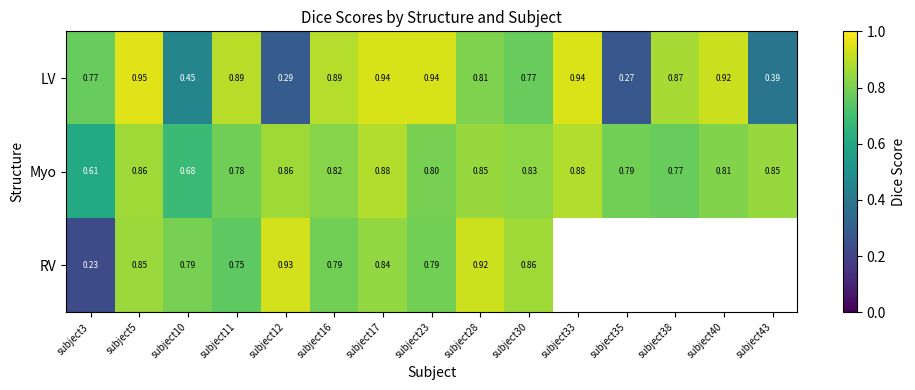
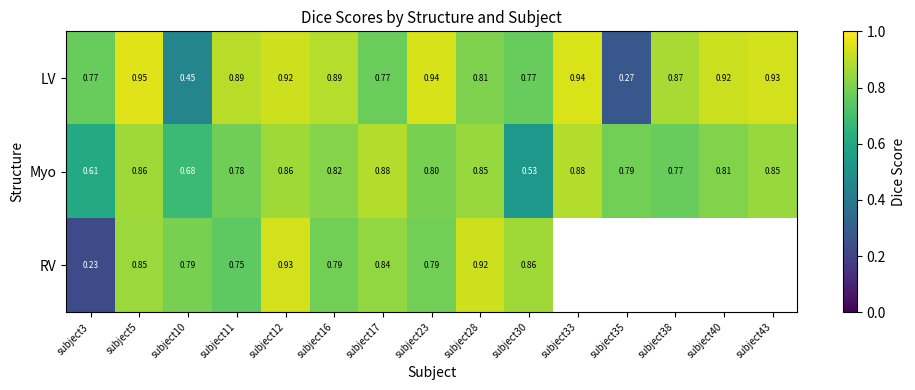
LV, subject12: 0.29 -> 0.92
LV, subject17: 0.94 -> 0.77
LV, subject43: 0.39 -> 0.93
Myo, subject30: 0.83 -> 0.53
